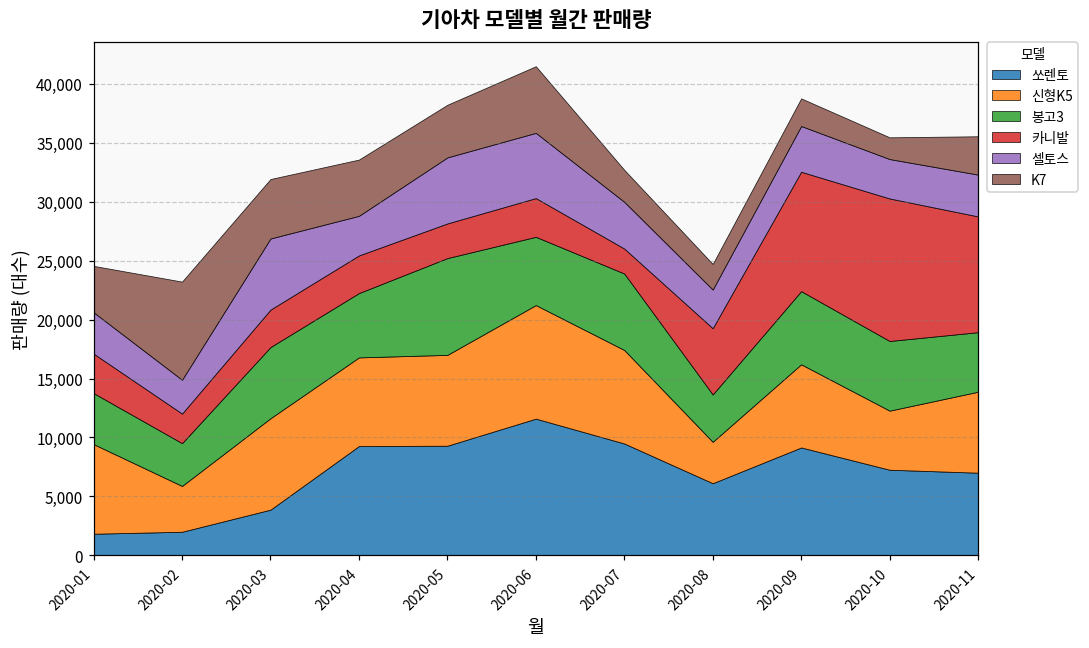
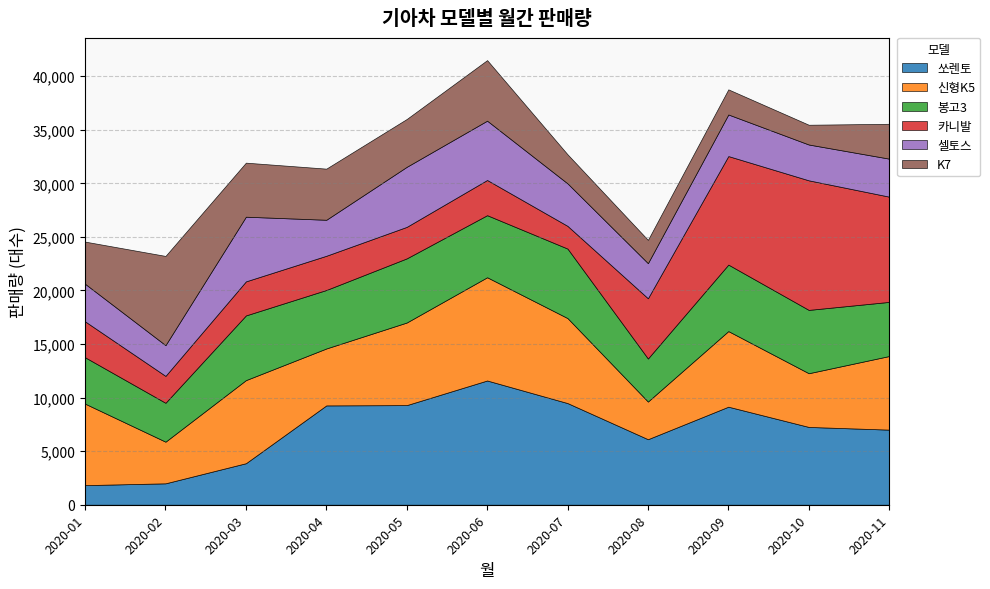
신형K5, 2020-04: 7,500 -> 5,300
봉고3, 2020-05: 8,200 -> 6,000
